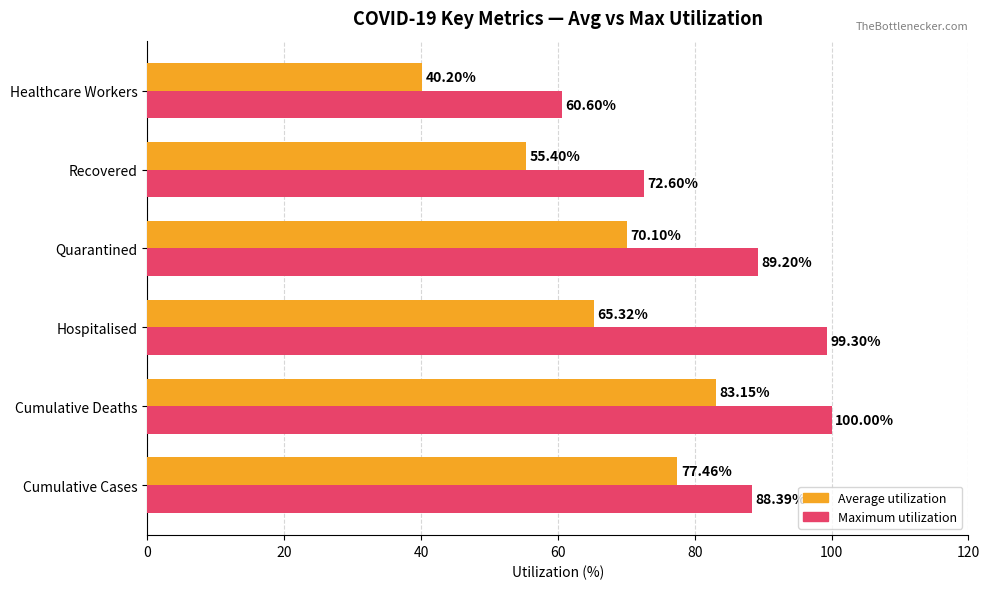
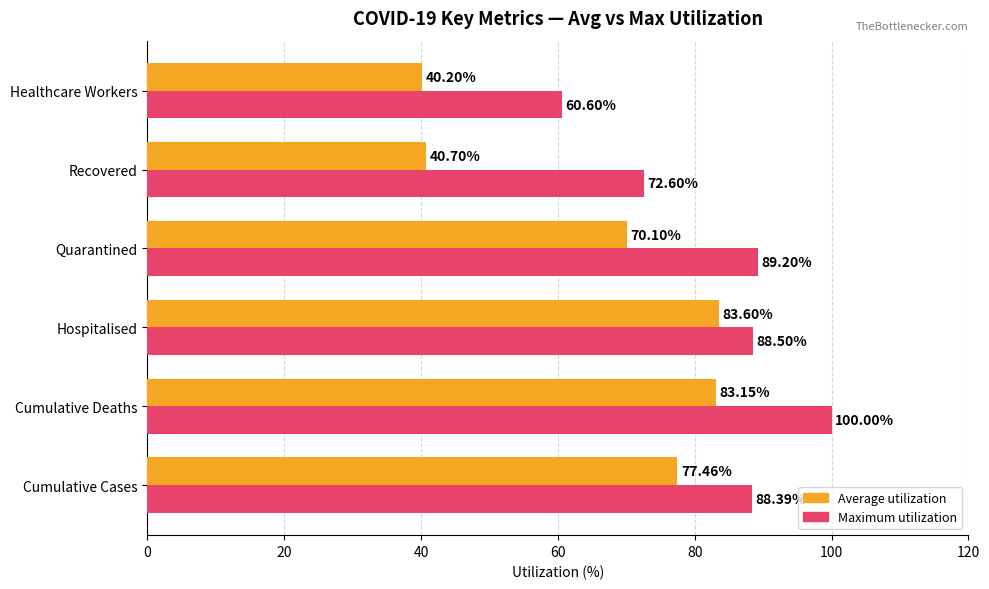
Average utilization, Recovered: 55.40% -> 40.70%
Average utilization, Hospitalised: 65.32% -> 83.60%
Maximum utilization, Hospitalised: 99.30% -> 88.50%
